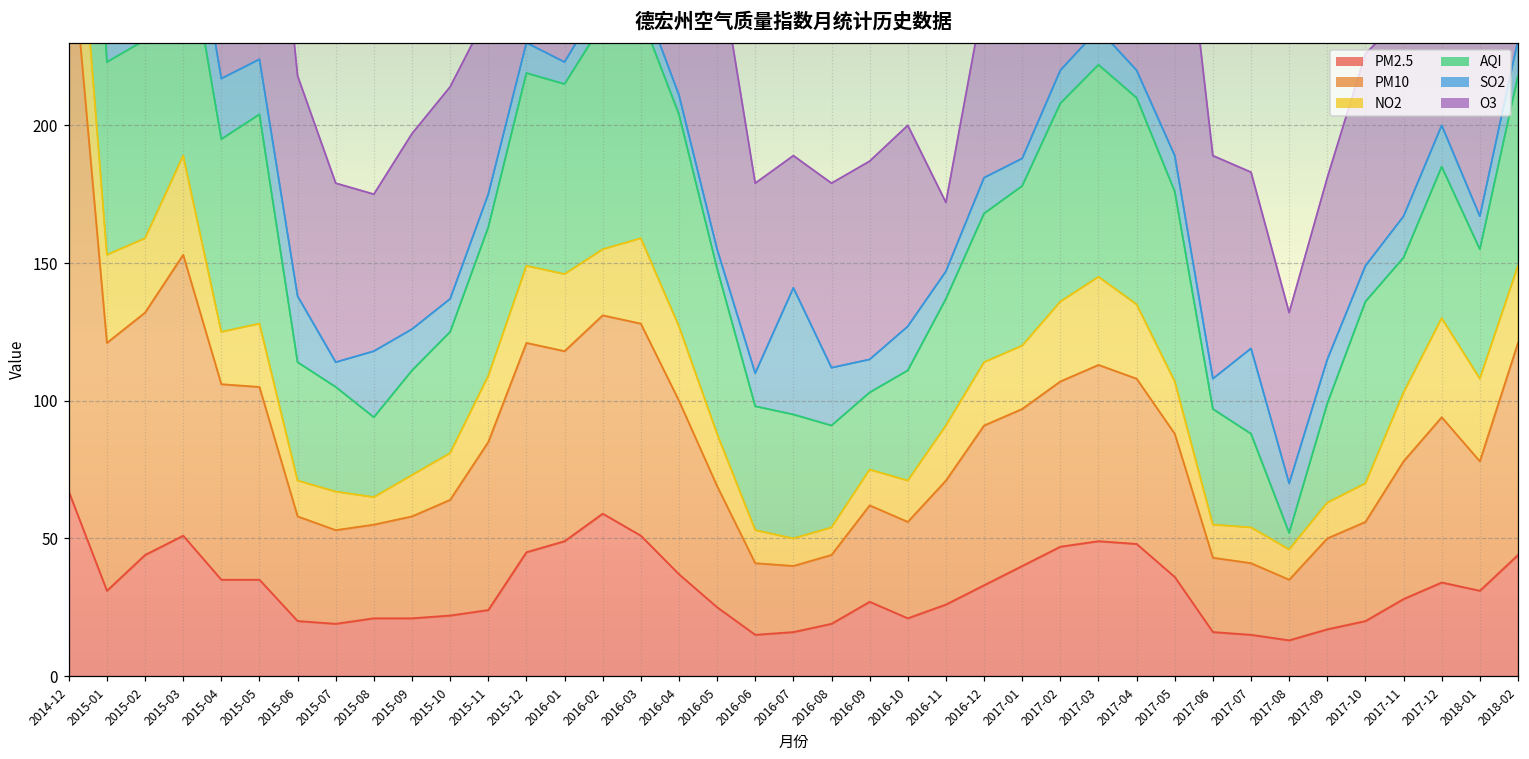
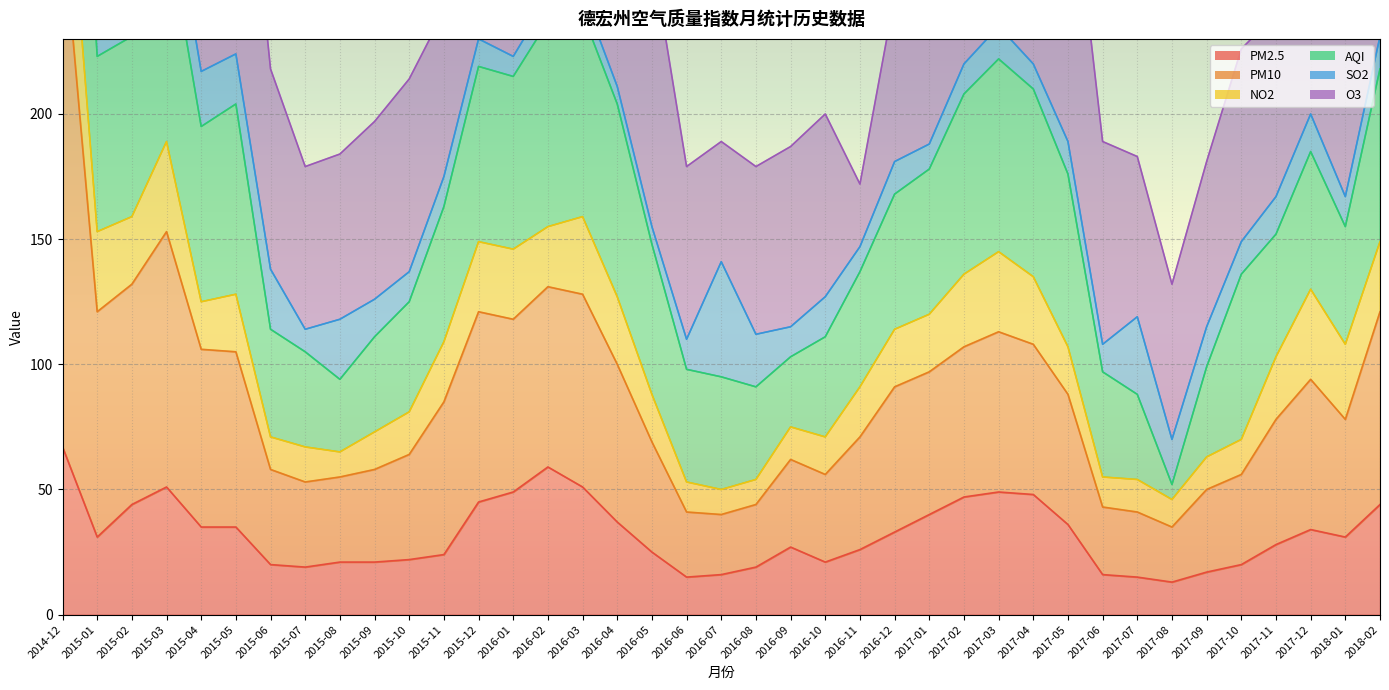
O3, 2015-08: 57 -> 66
